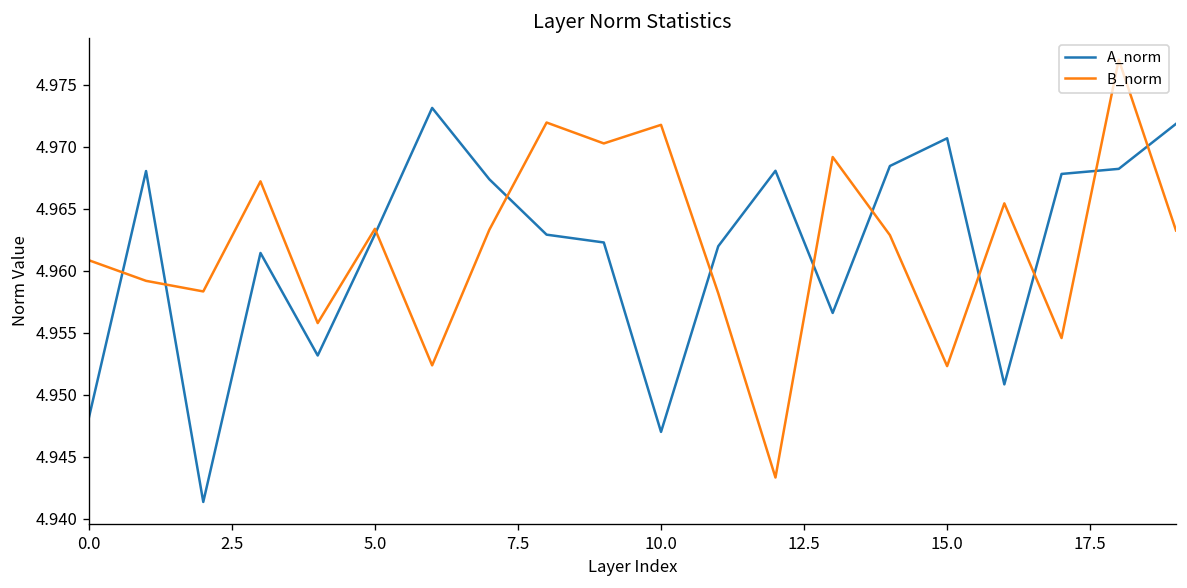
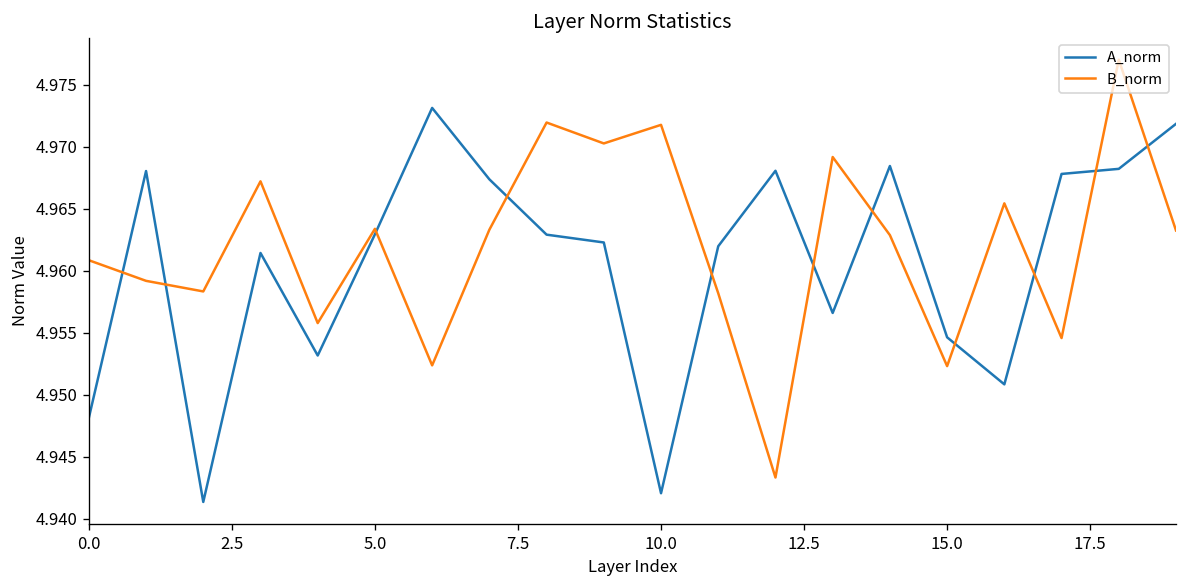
A_norm, 10.0: 4.9470 -> 4.9421
A_norm, 15.0: 4.9707 -> 4.9546
